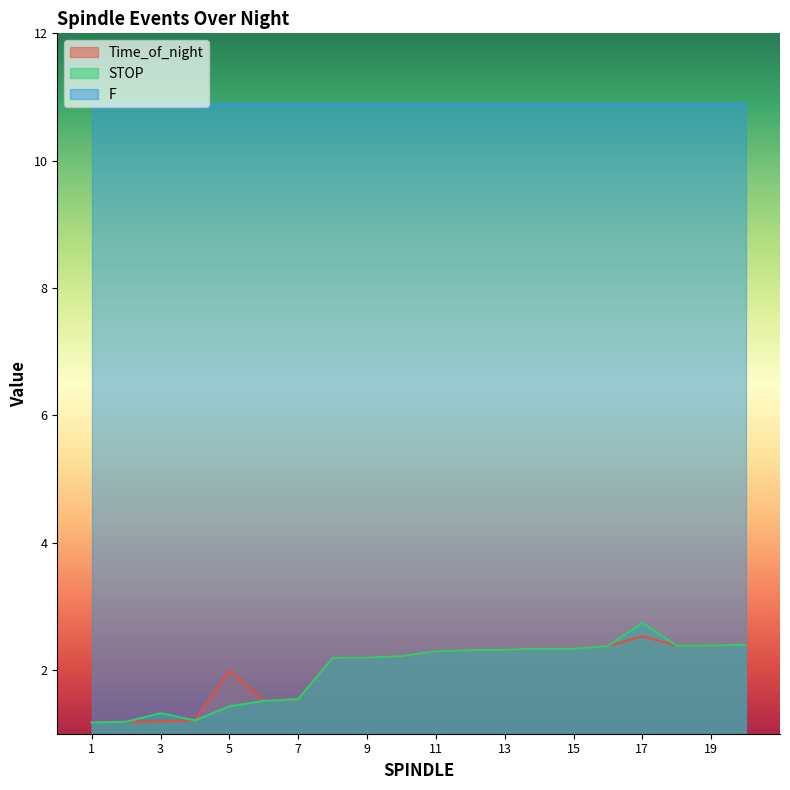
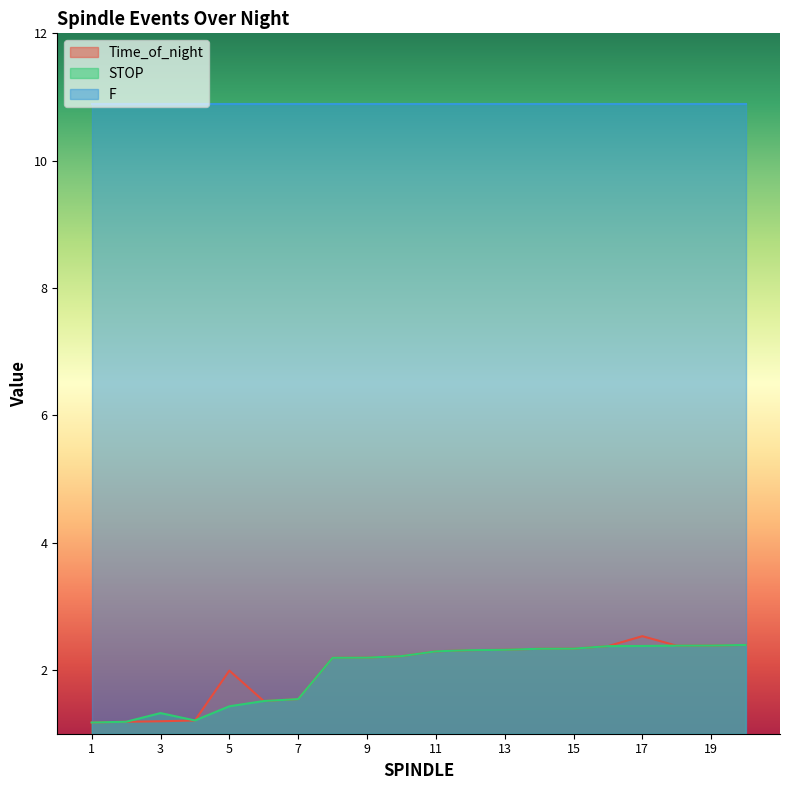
STOP, 17: 2.7 -> 2.4
